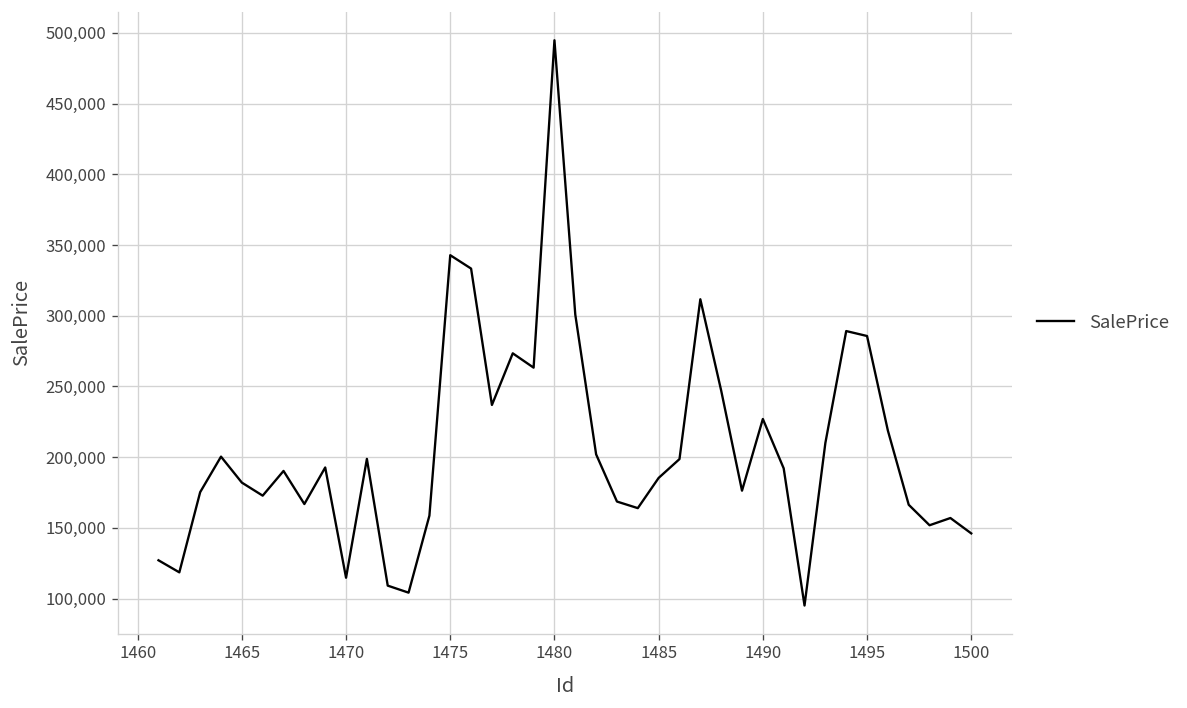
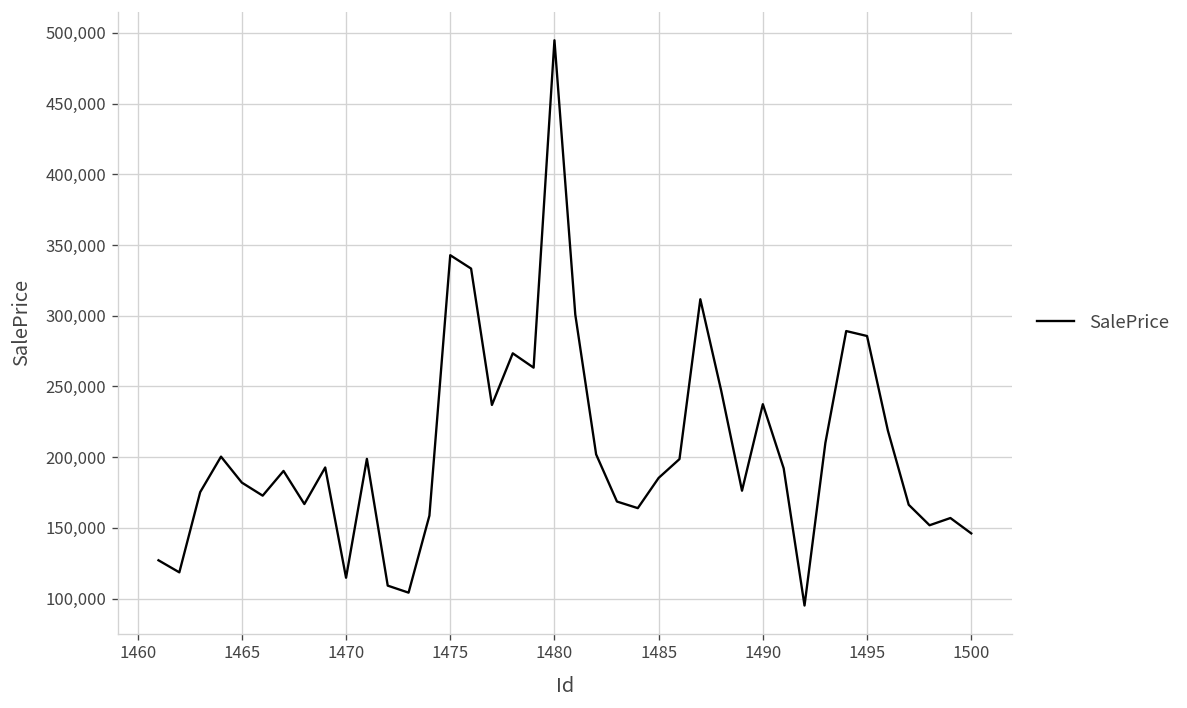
1490: 227,000 -> 237,000
